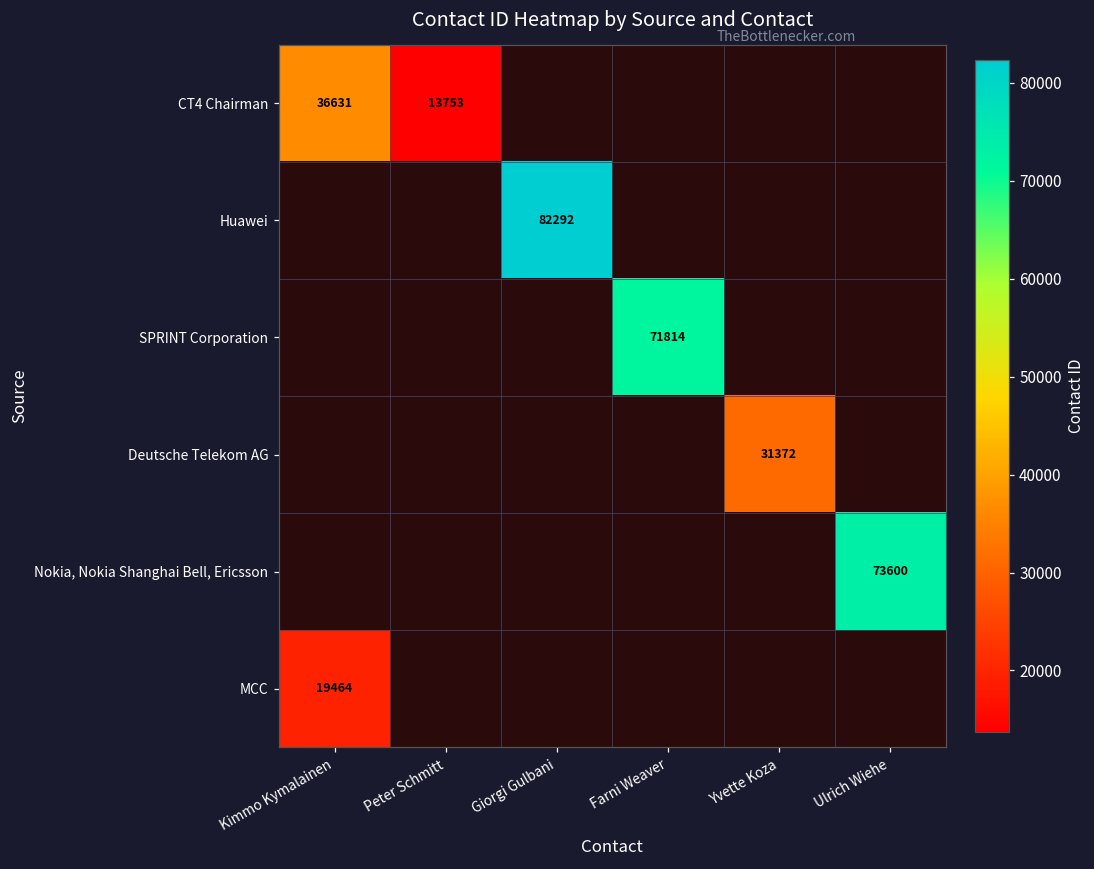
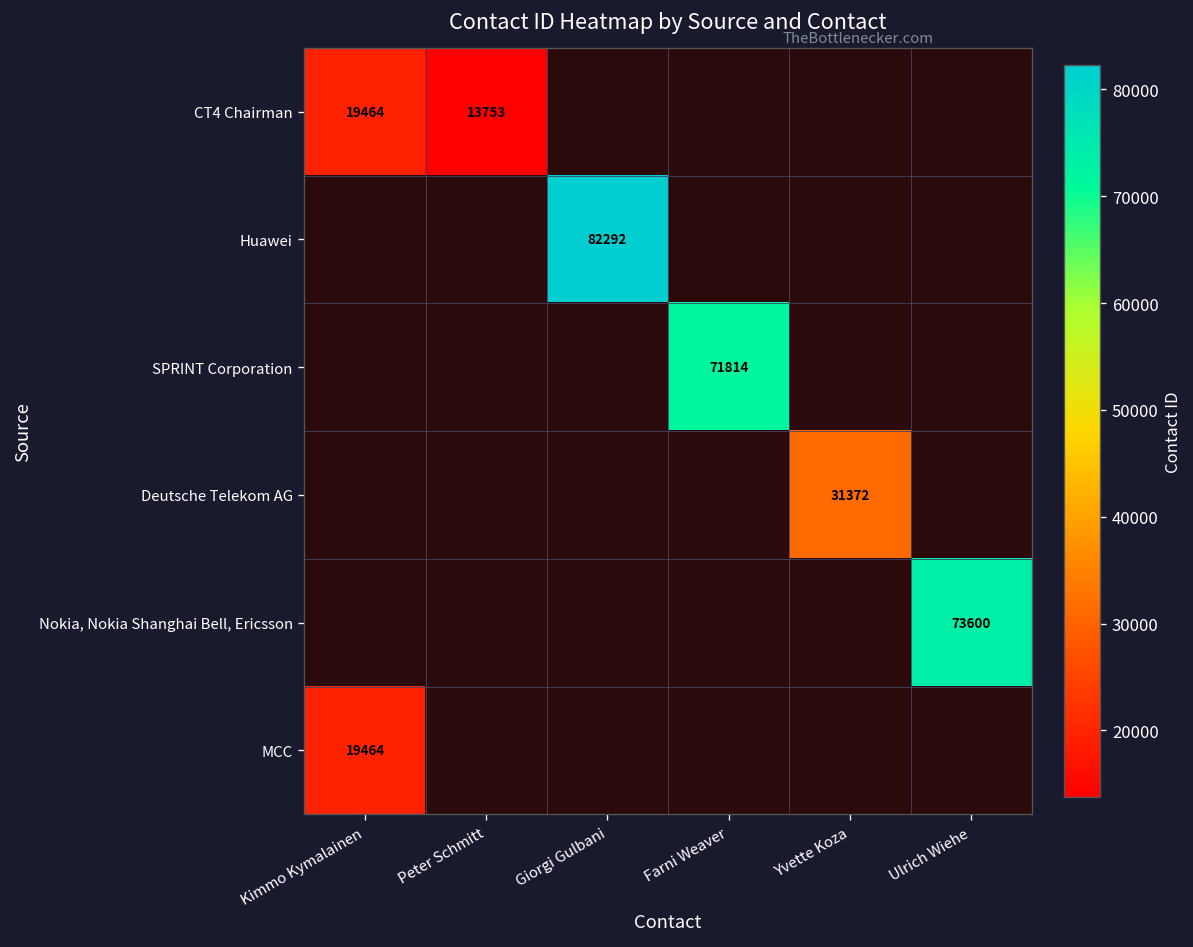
CT4 Chairman, Kimmo Kymalainen: 36631 -> 19464
